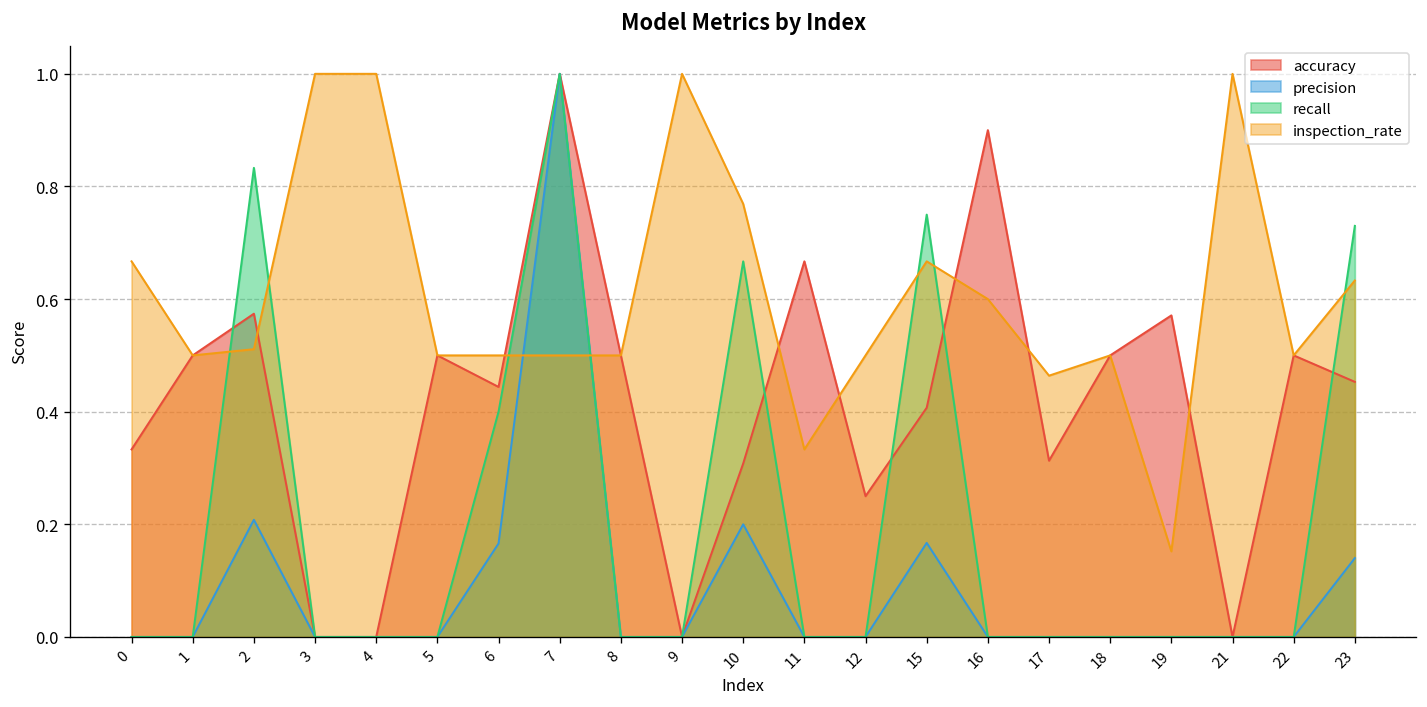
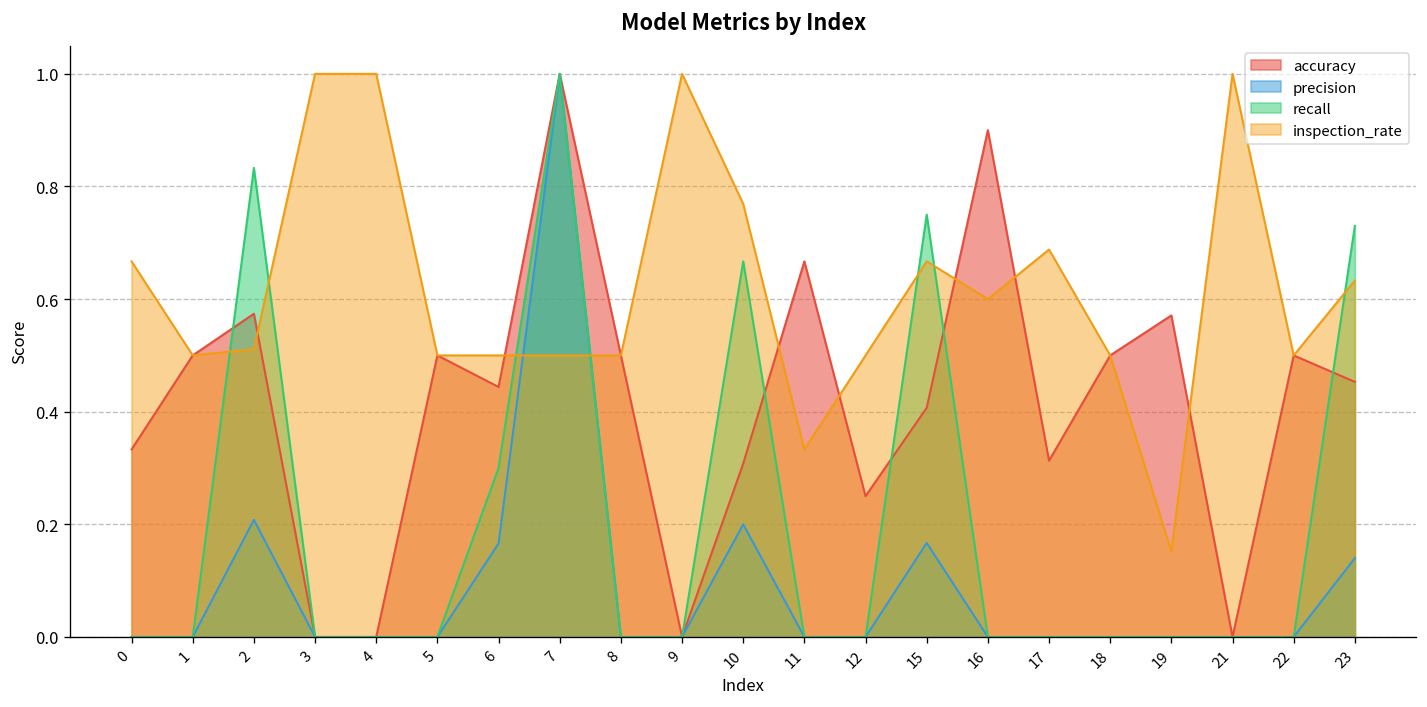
recall, 6: 0.4 -> 0.3
inspection_rate, 17: 0.46 -> 0.69
